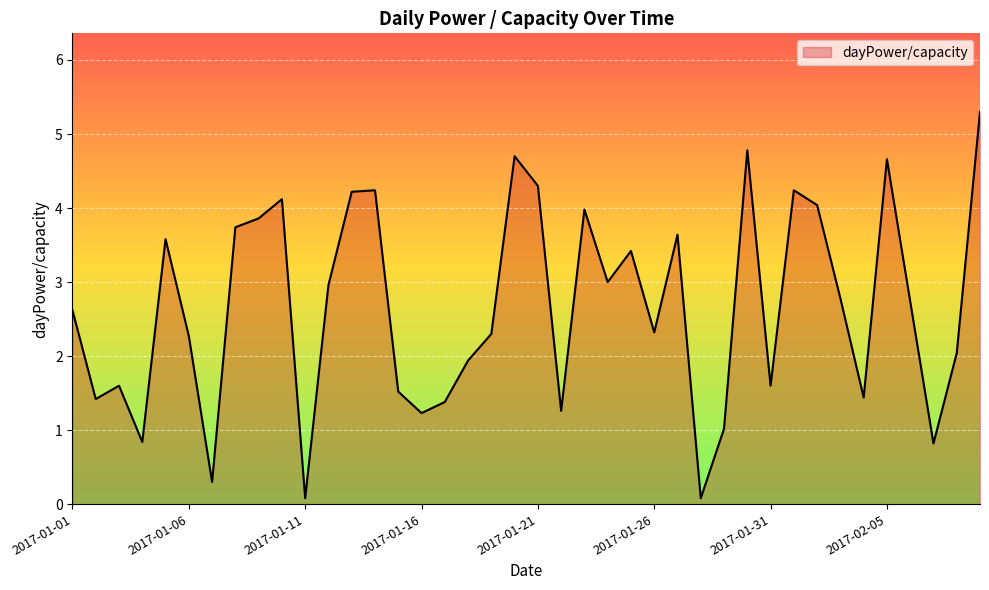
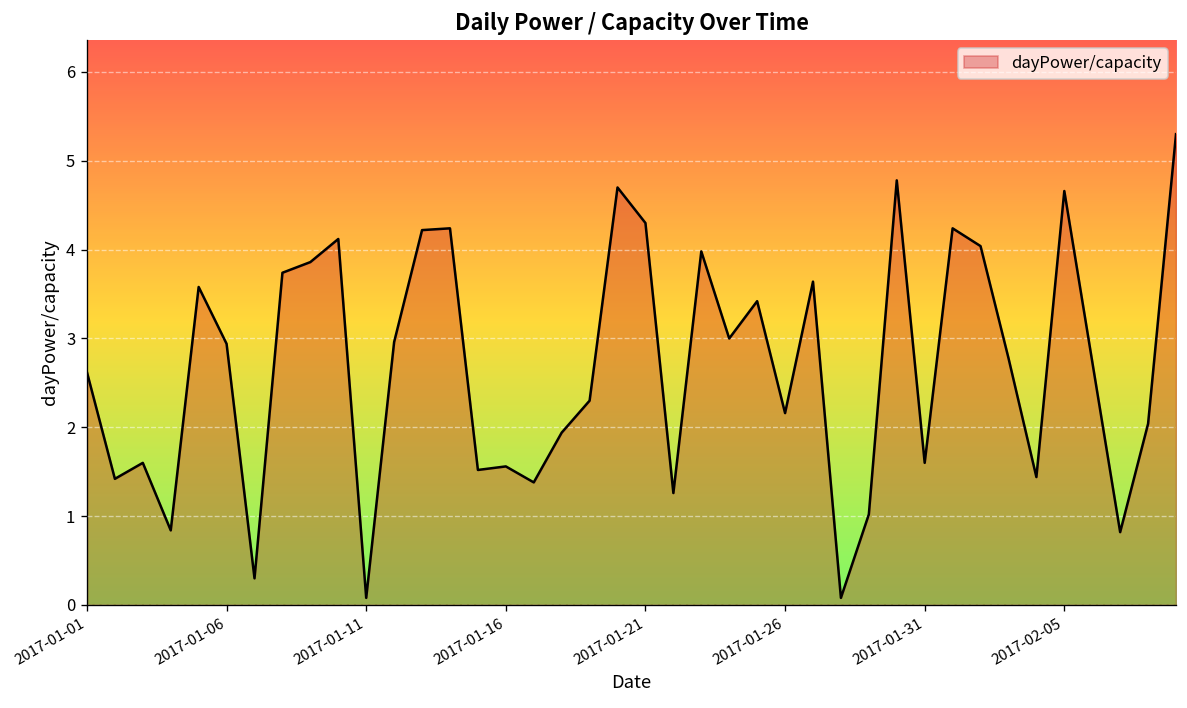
2017-01-06: 2.3 -> 2.9
2017-01-16: 1.2 -> 1.6
2017-01-26: 2.3 -> 2.2
